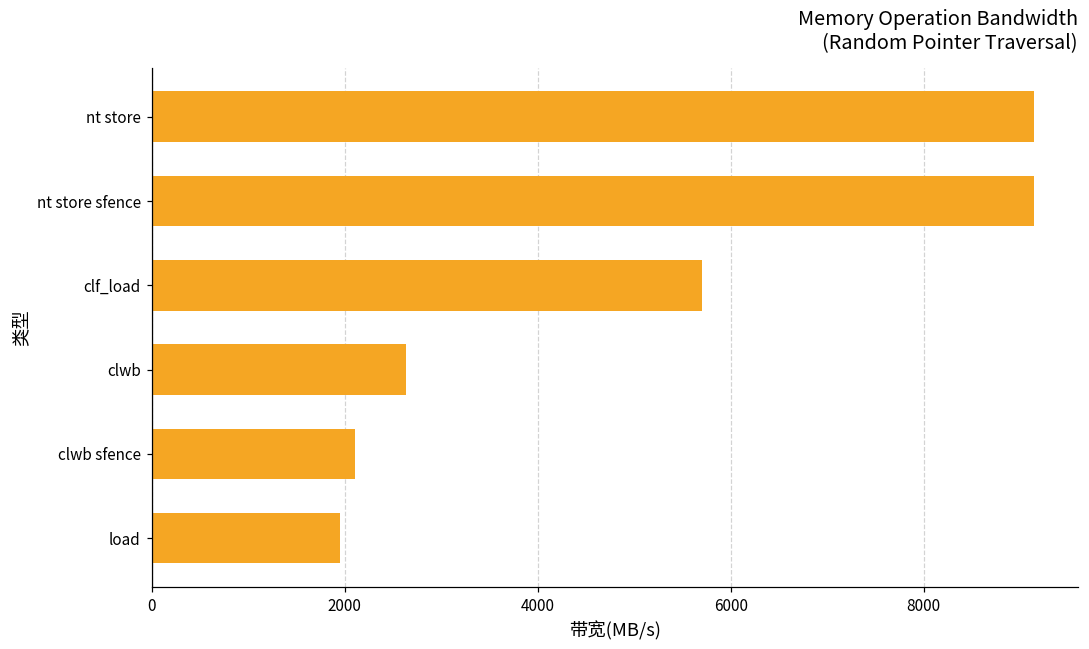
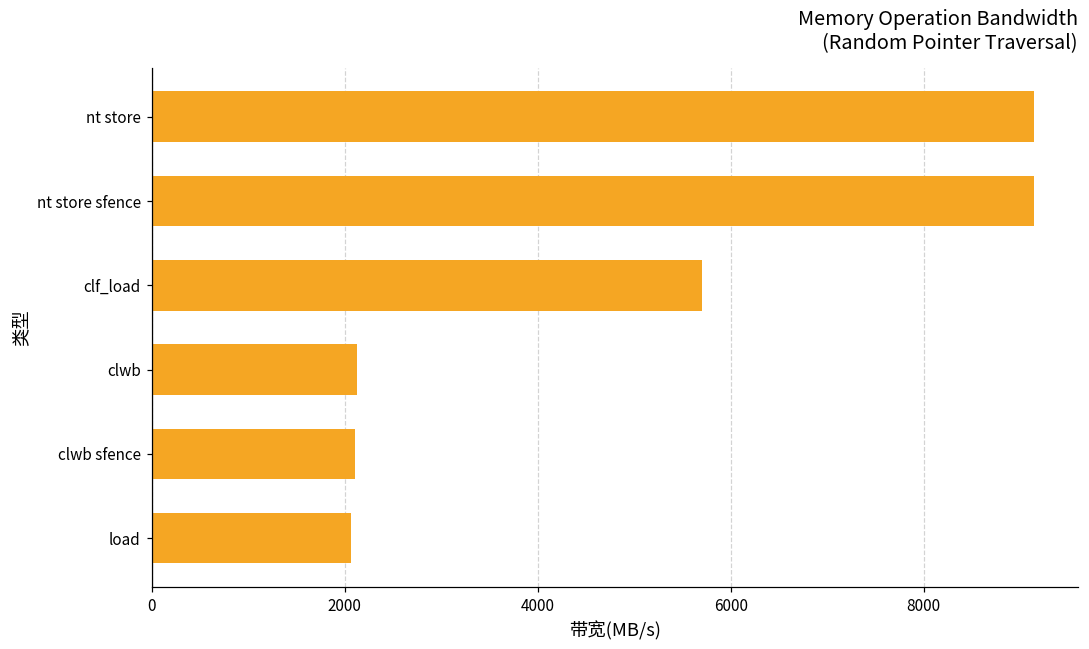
clwb: 2600 -> 2100
load: 2000 -> 2100
